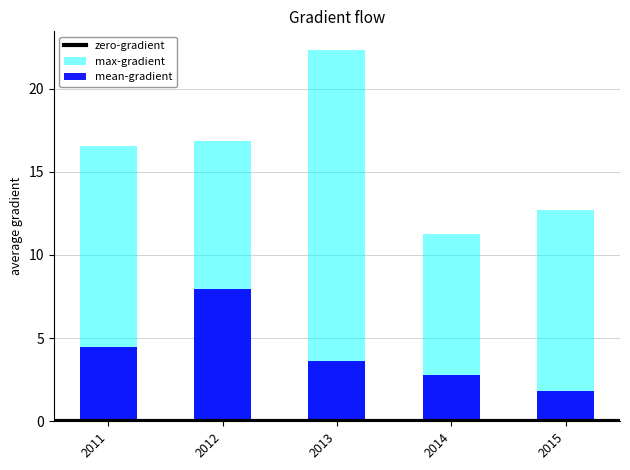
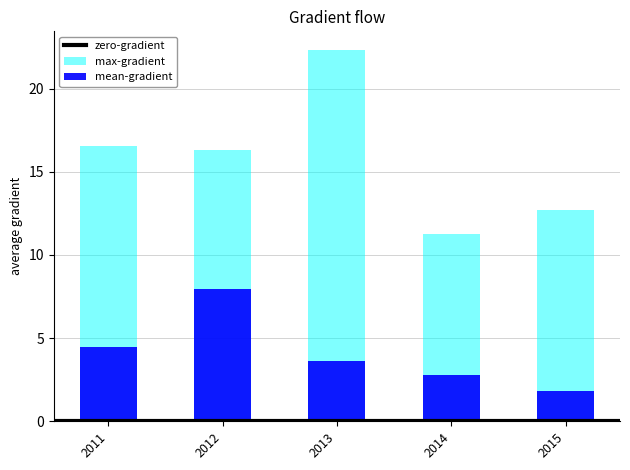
max-gradient, 2012: 16.9 -> 16.3
